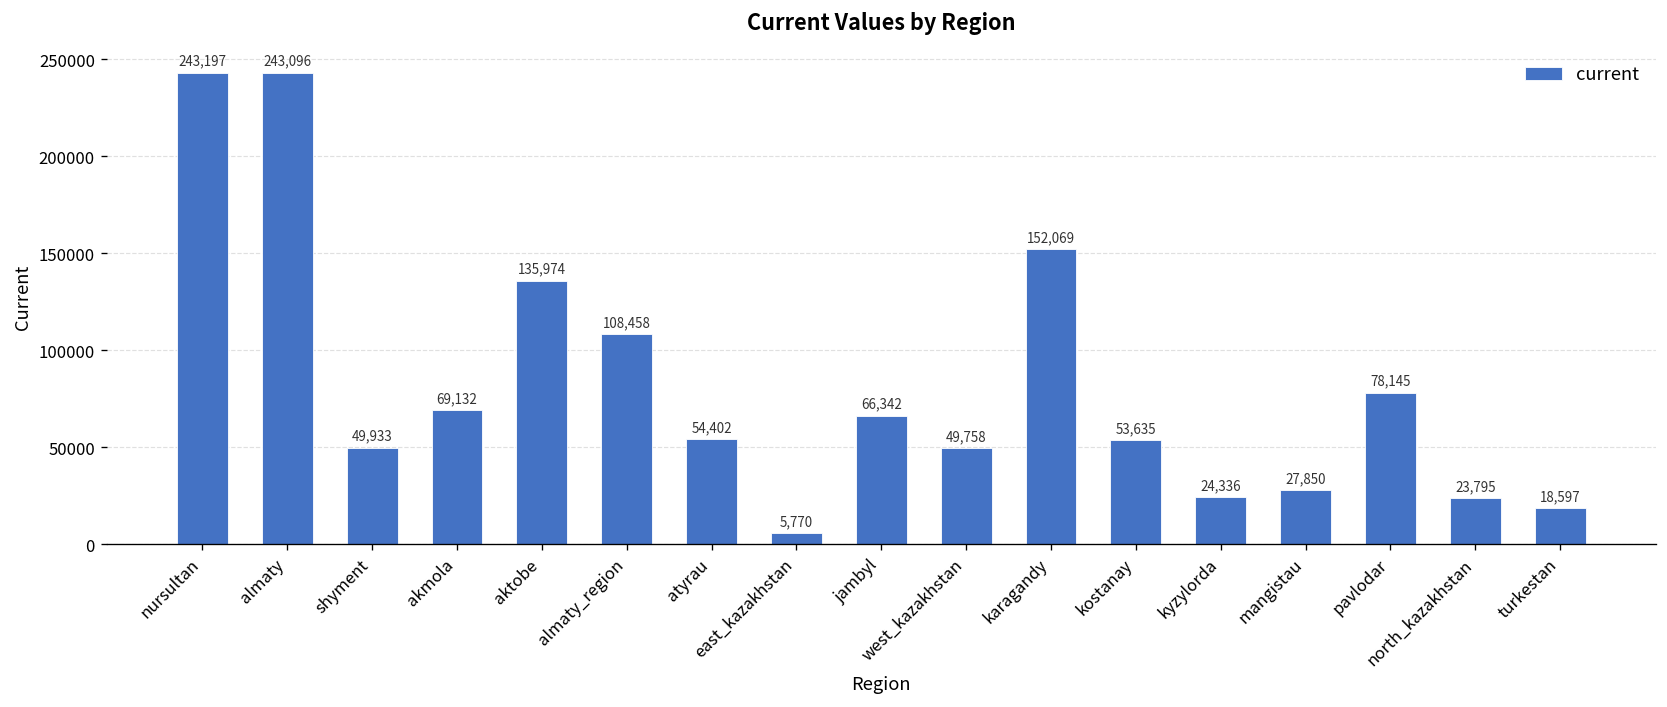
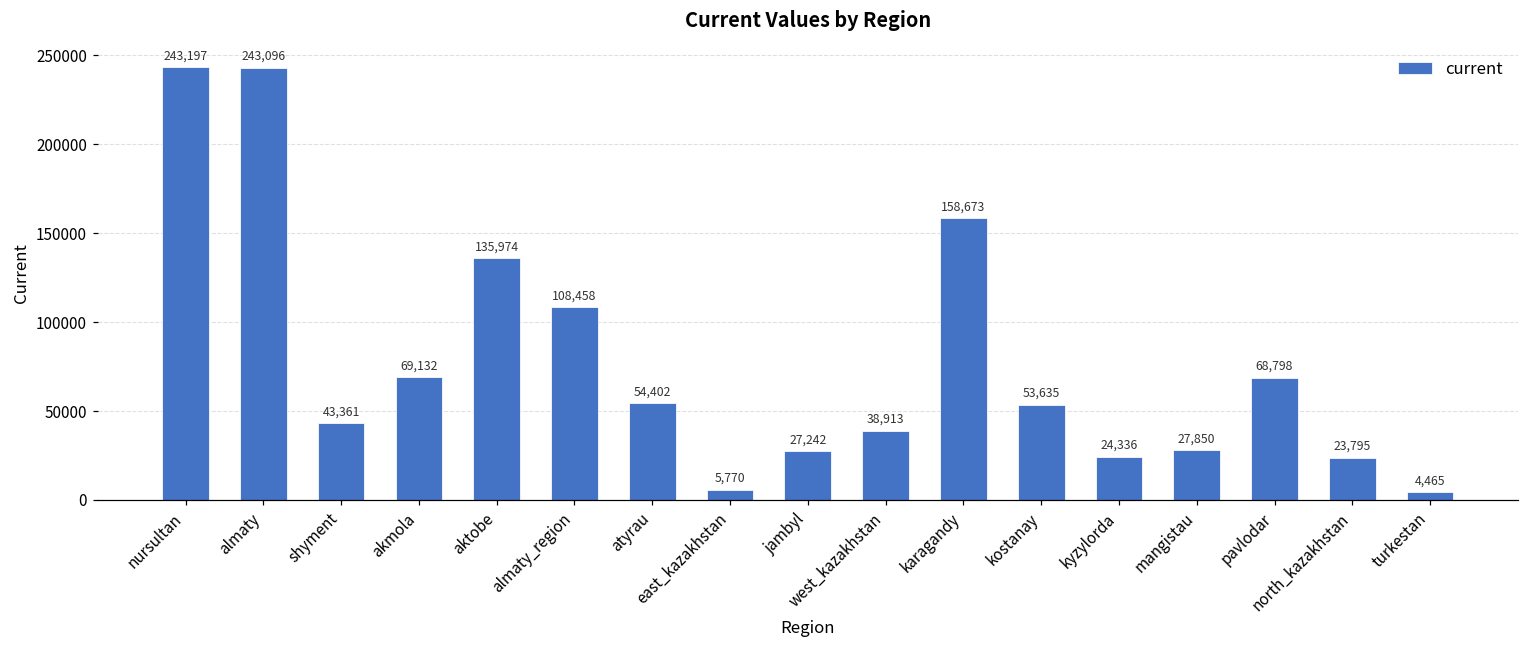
shyment: 49,933 -> 43,361
jambyl: 66,342 -> 27,242
west_kazakhstan: 49,758 -> 38,913
karagandy: 152,069 -> 158,673
pavlodar: 78,145 -> 68,798
turkestan: 18,597 -> 4,465
